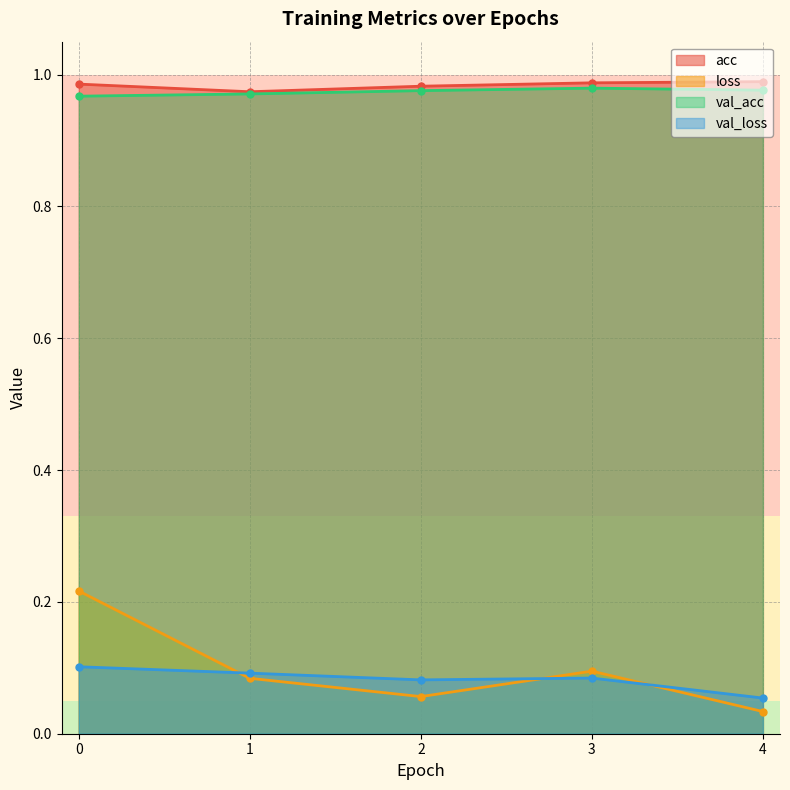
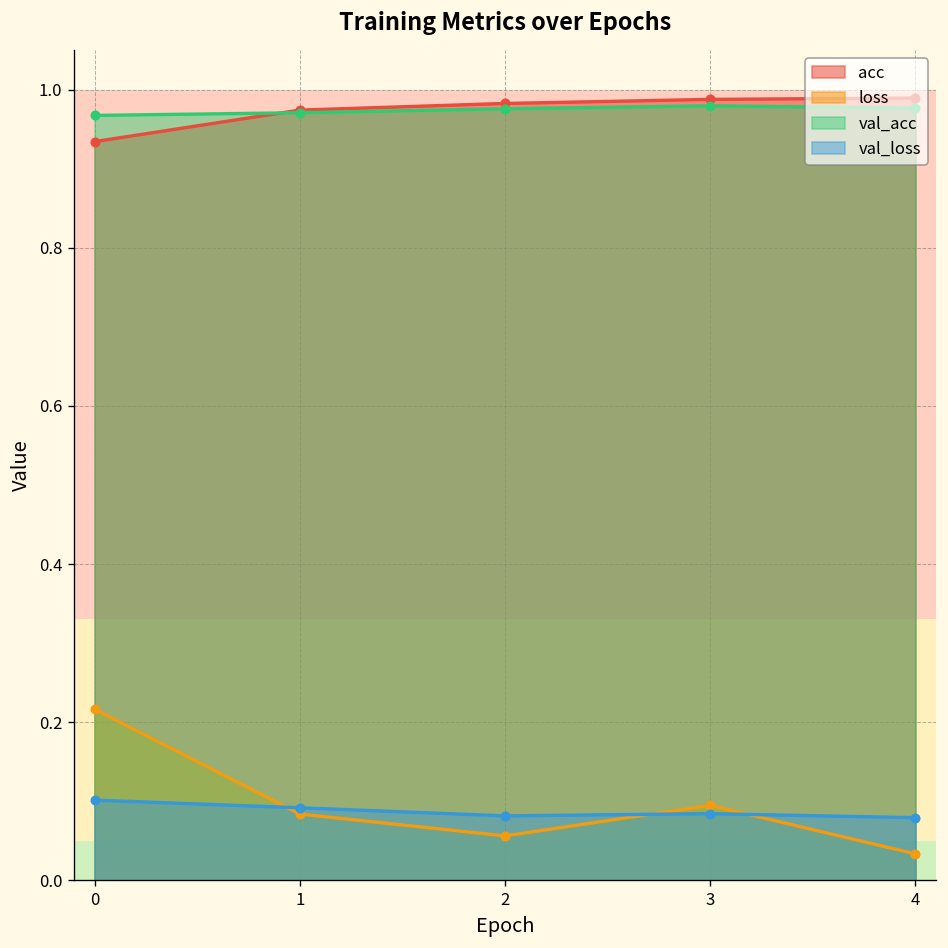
acc, 0: 0.99 -> 0.93
val_loss, 4: 0.05 -> 0.08
